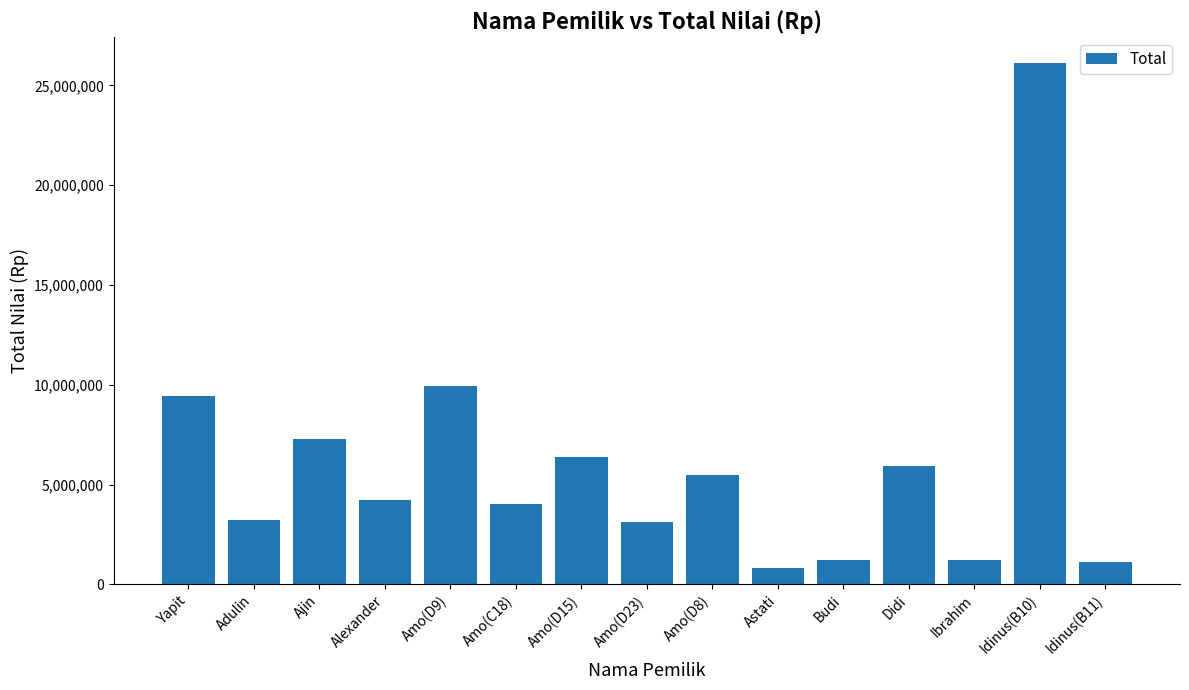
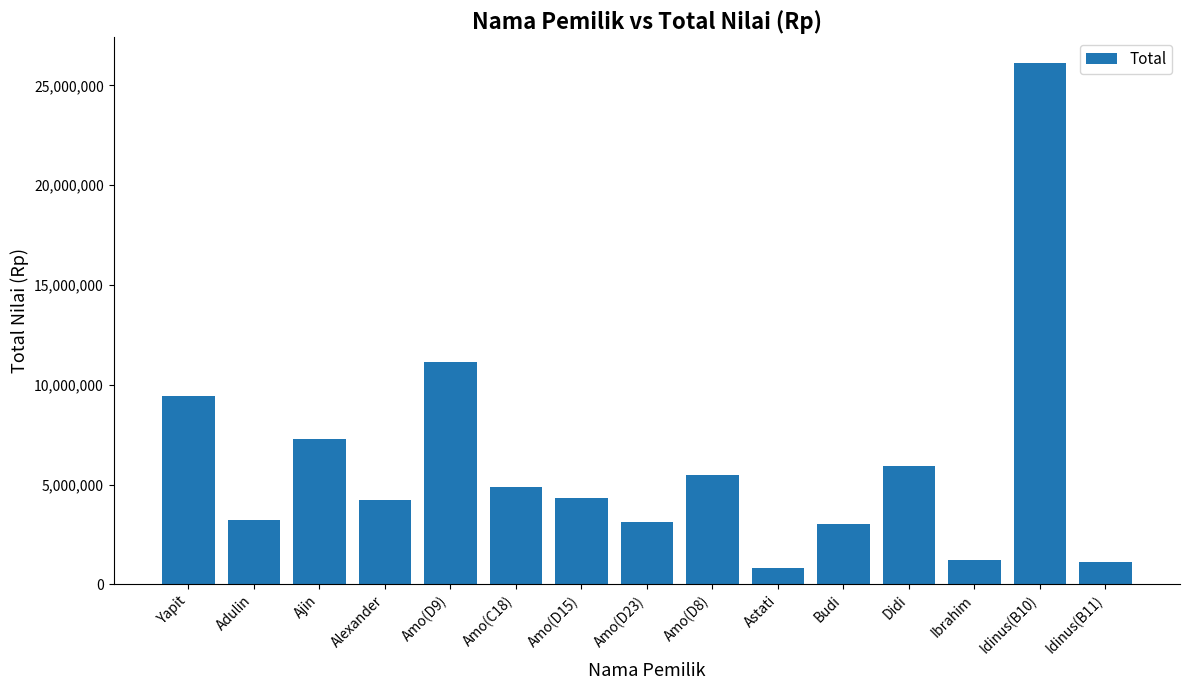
Amo(D9): 9,900,000 -> 11,100,000
Amo(C18): 4,000,000 -> 4,900,000
Amo(D15): 6,400,000 -> 4,300,000
Budi: 1,200,000 -> 3,000,000
